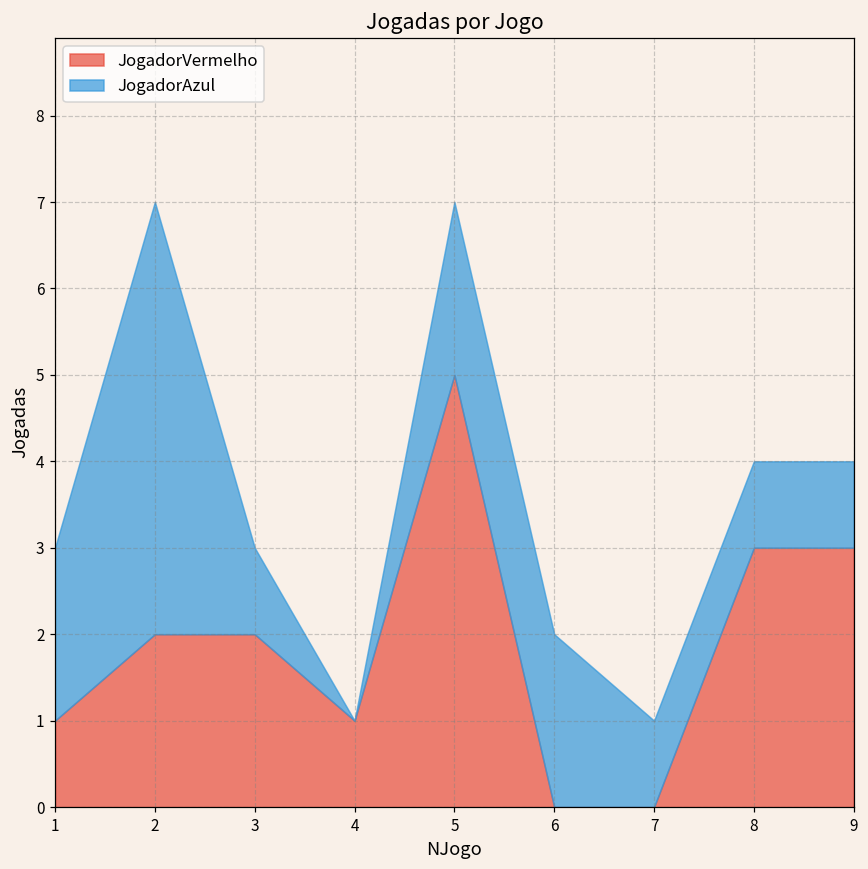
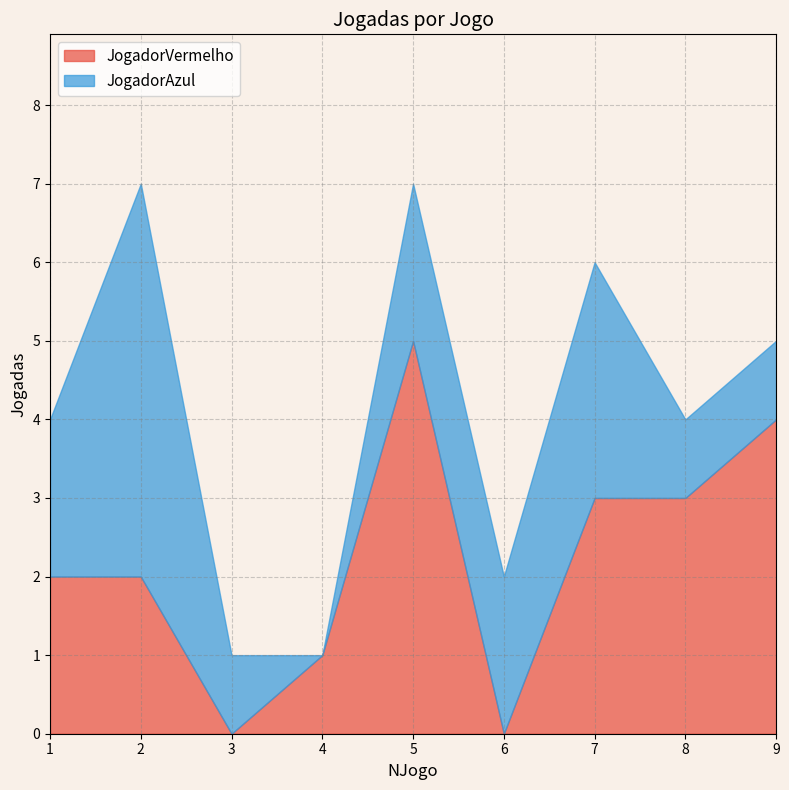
JogadorVermelho, 1: 1 -> 2
JogadorVermelho, 3: 2 -> 0
JogadorVermelho, 7: 0 -> 3
JogadorAzul, 7: 1 -> 3
JogadorVermelho, 9: 3 -> 4
